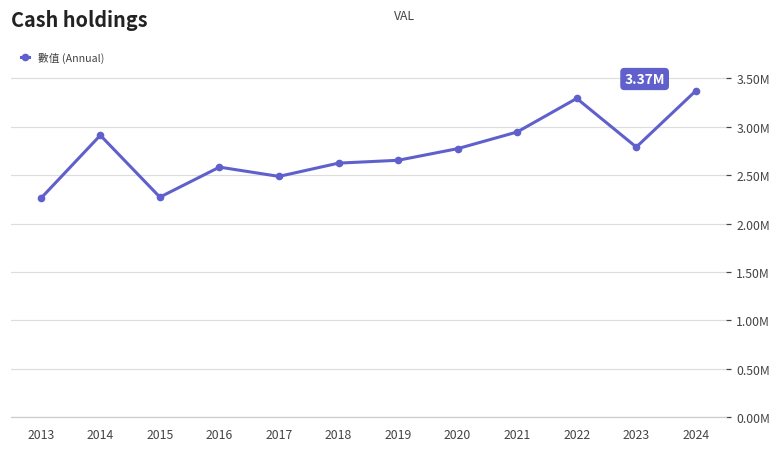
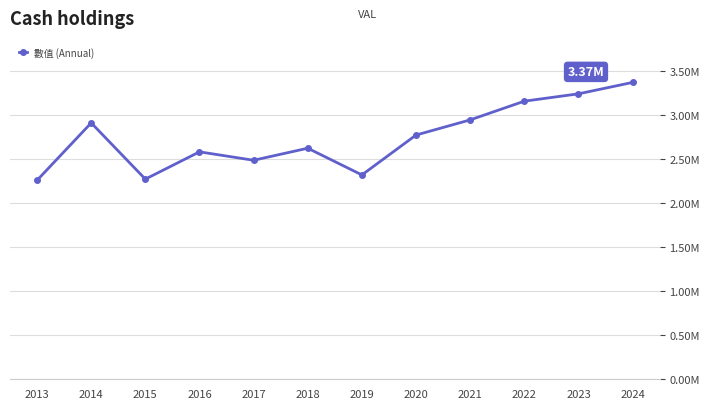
2019: 2700000 -> 2300000
2022: 3300000 -> 3200000
2023: 2800000 -> 3200000
